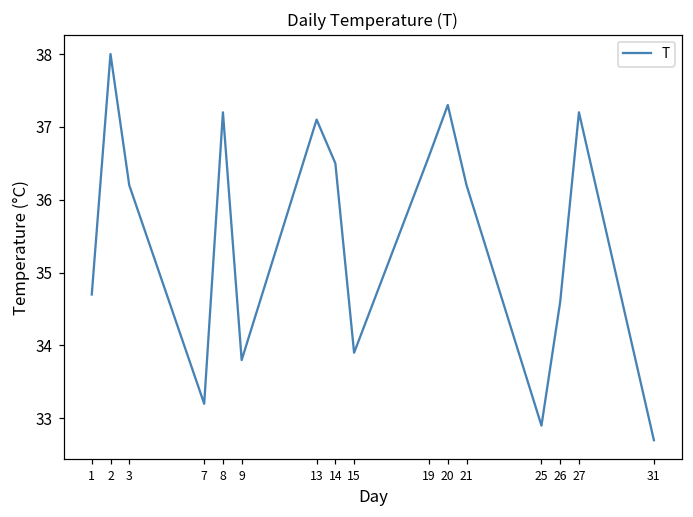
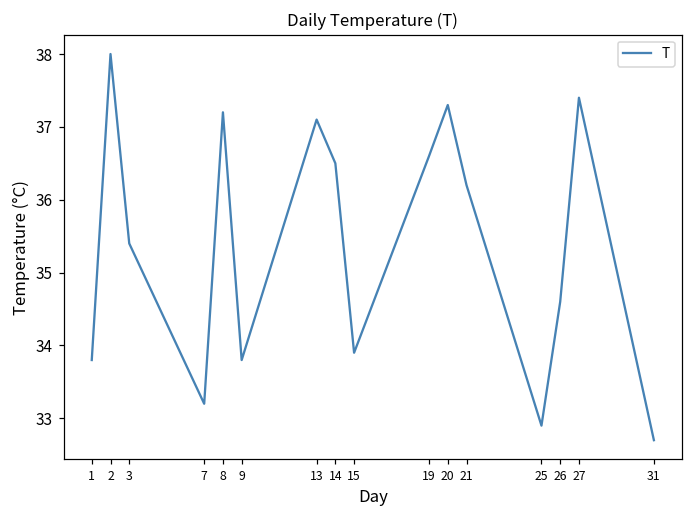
1: 34.7 -> 33.8
3: 36.2 -> 35.4
27: 37.2 -> 37.4
